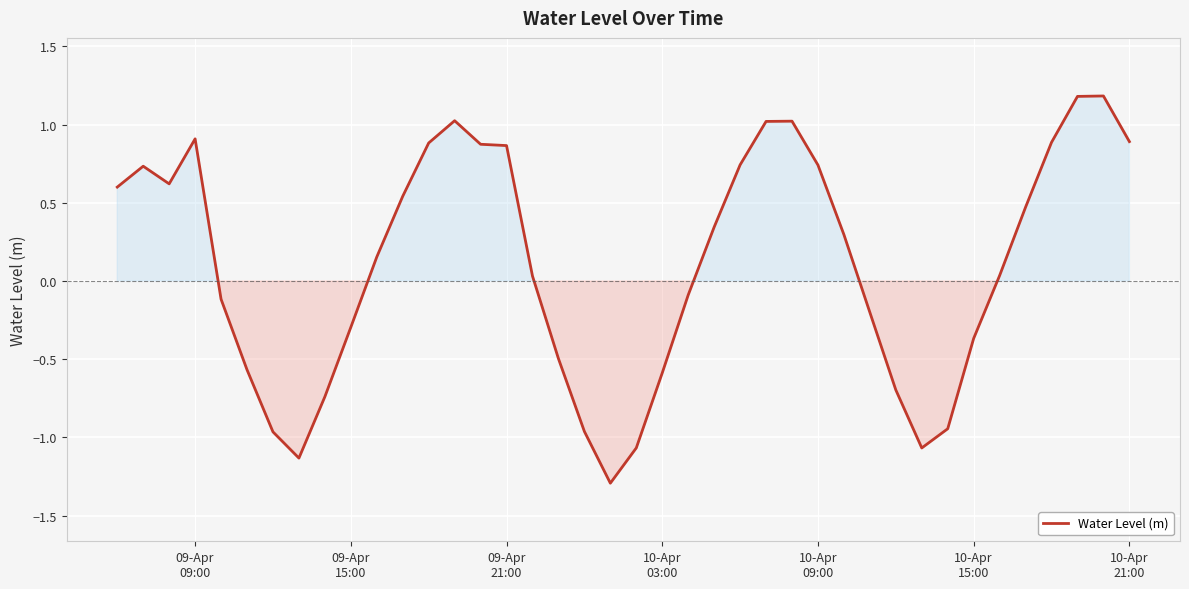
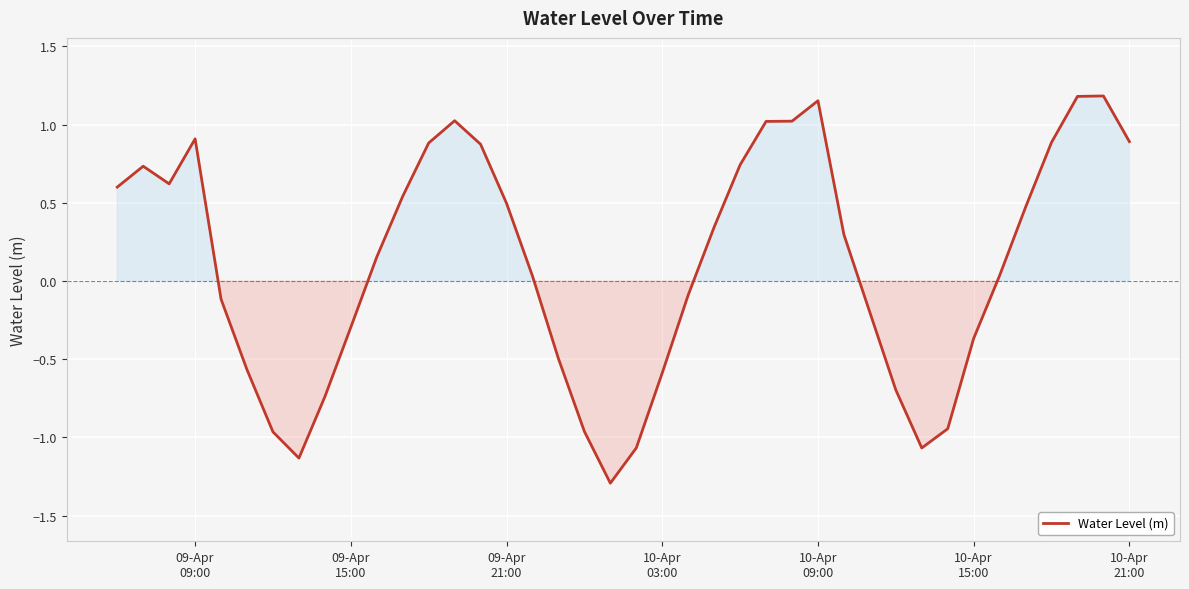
09-Apr 21:00: 0.87 -> 0.50
10-Apr 09:00: 0.74 -> 1.15
